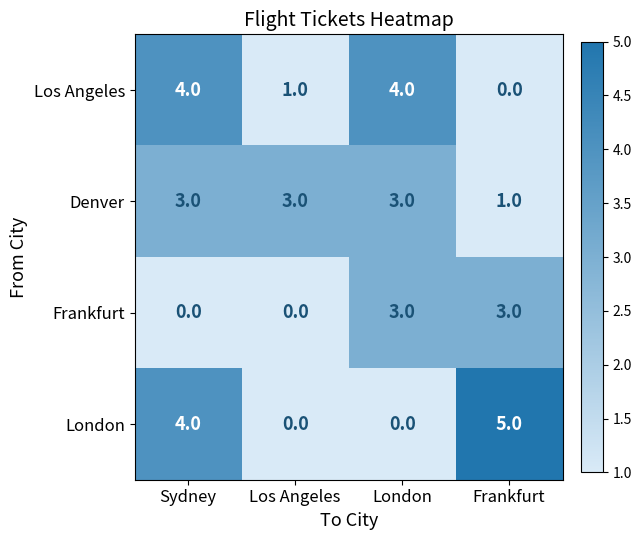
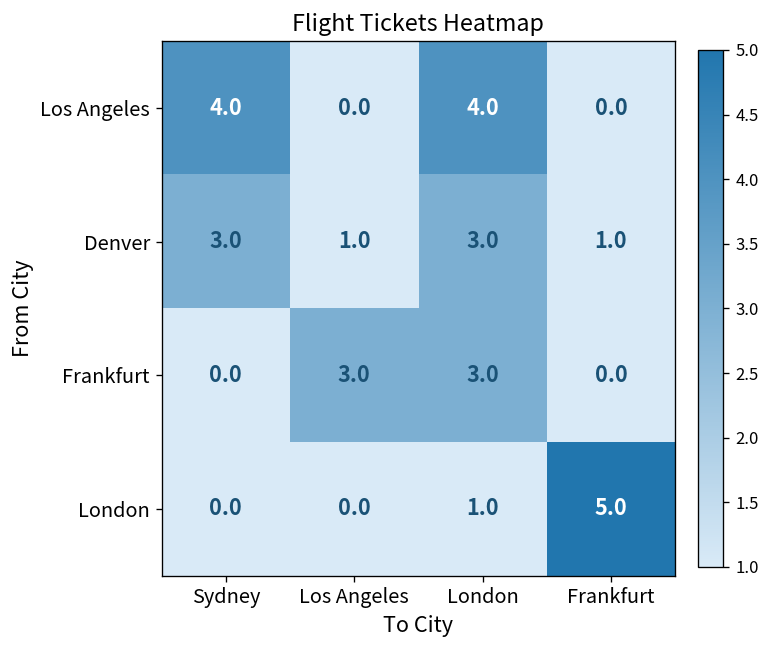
Los Angeles, Los Angeles: 1.0 -> 0.0
Denver, Los Angeles: 3.0 -> 1.0
Frankfurt, Los Angeles: 0.0 -> 3.0
Frankfurt, Frankfurt: 3.0 -> 0.0
London, Sydney: 4.0 -> 0.0
London, London: 0.0 -> 1.0
